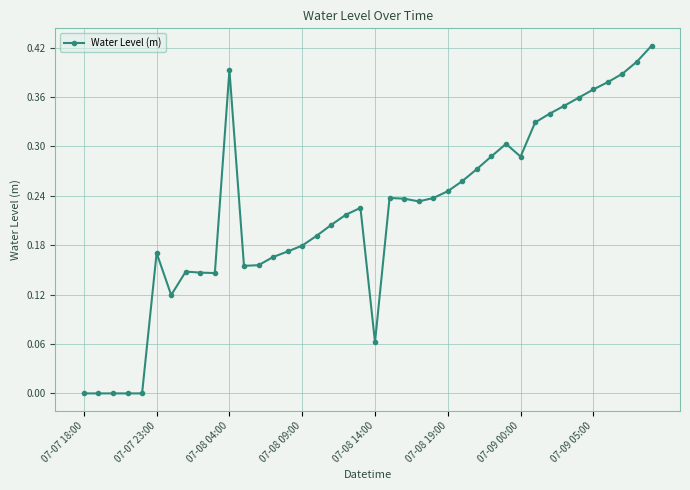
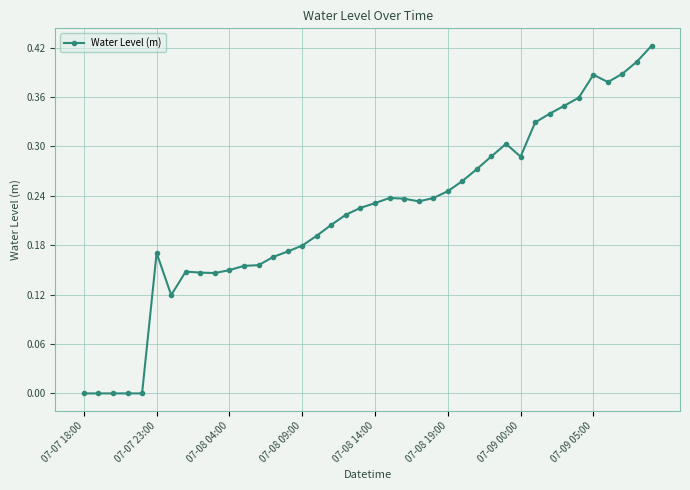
07-08 04:00: 0.39 -> 0.15
07-08 14:00: 0.06 -> 0.23
07-09 05:00: 0.37 -> 0.39
